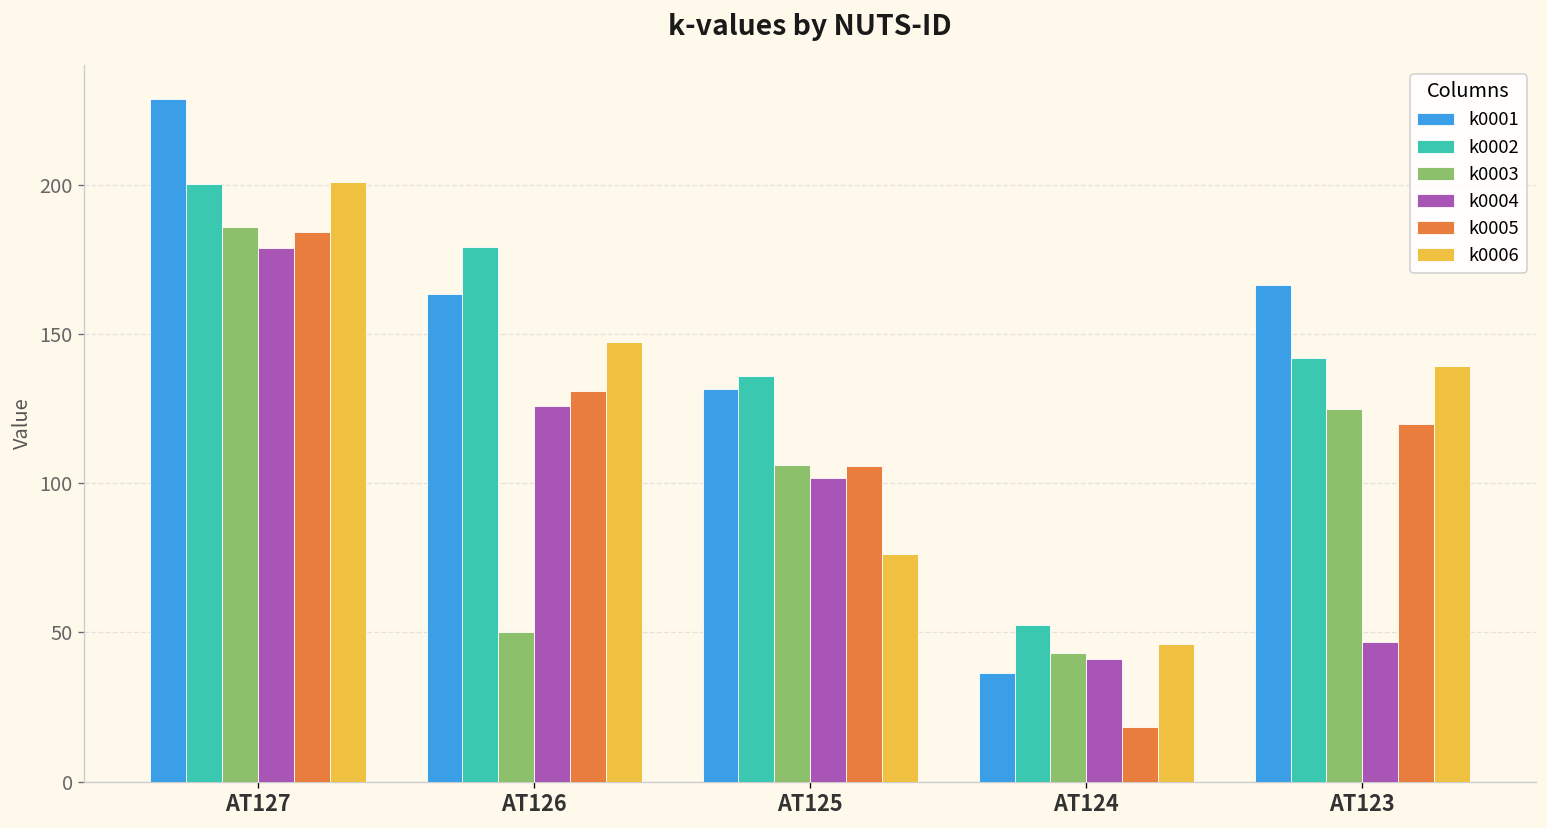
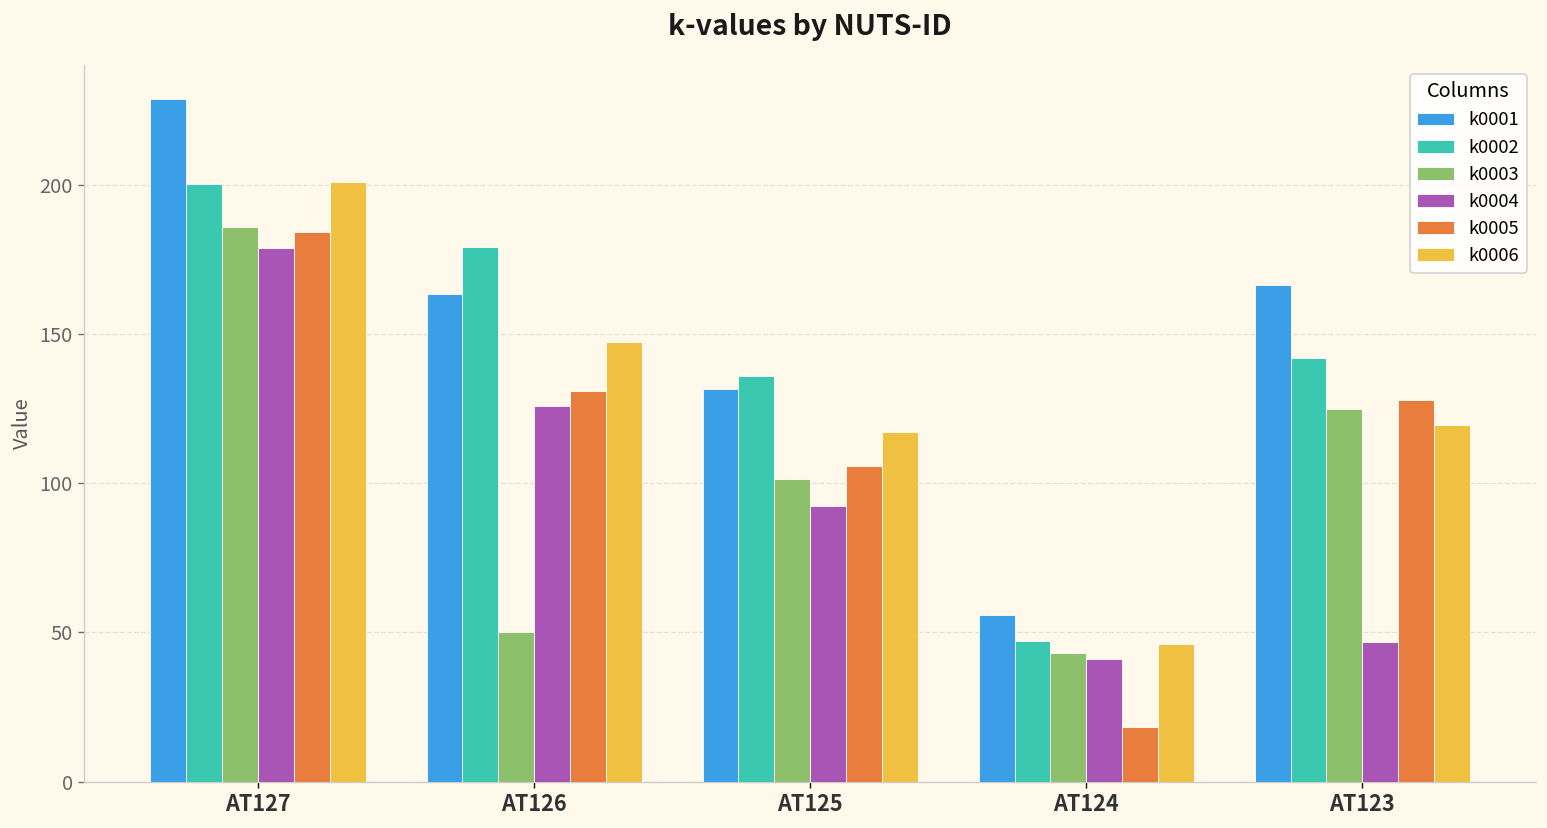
k0003, AT125: 106 -> 101
k0004, AT125: 102 -> 92
k0006, AT125: 76 -> 117
k0001, AT124: 36 -> 56
k0002, AT124: 53 -> 47
k0005, AT123: 120 -> 128
k0006, AT123: 139 -> 120
